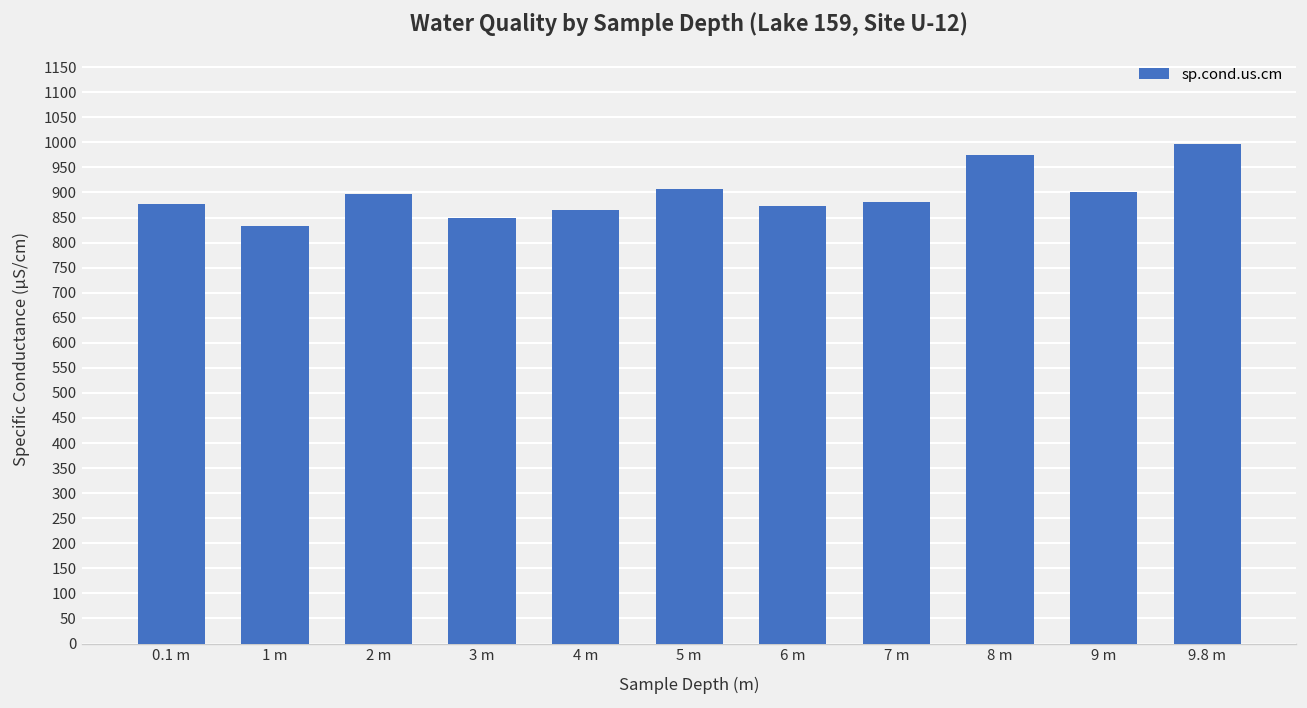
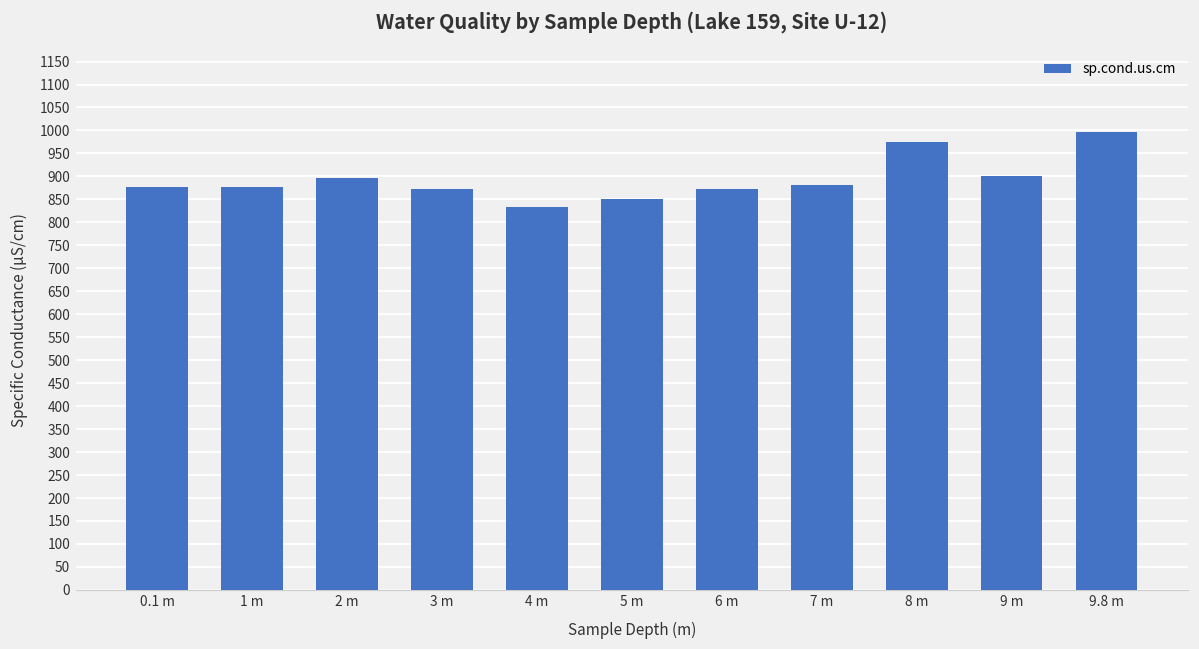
1 m: 830 -> 880
3 m: 850 -> 870
4 m: 870 -> 830
5 m: 910 -> 850
